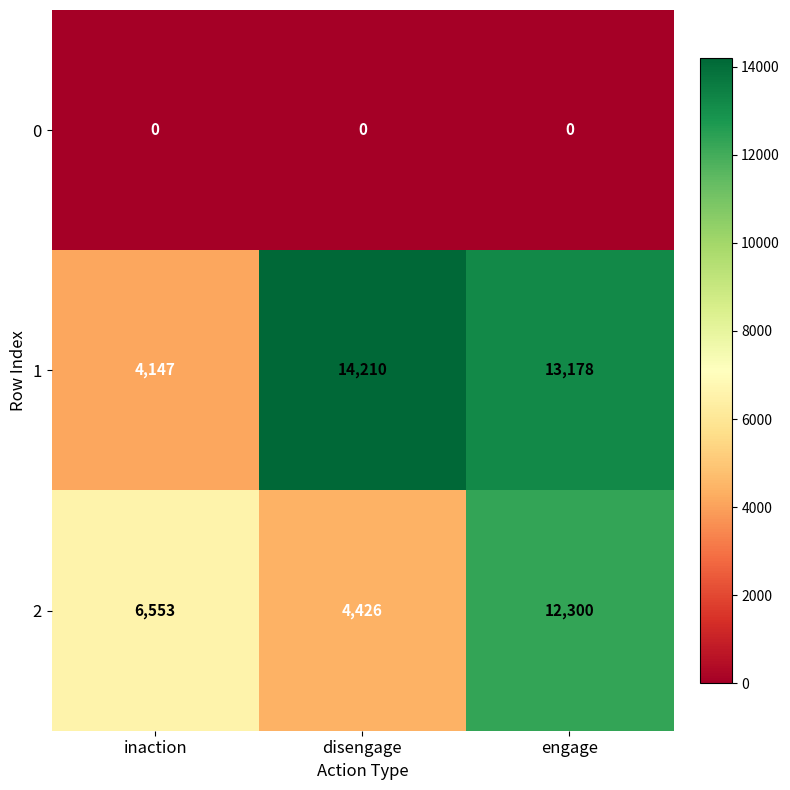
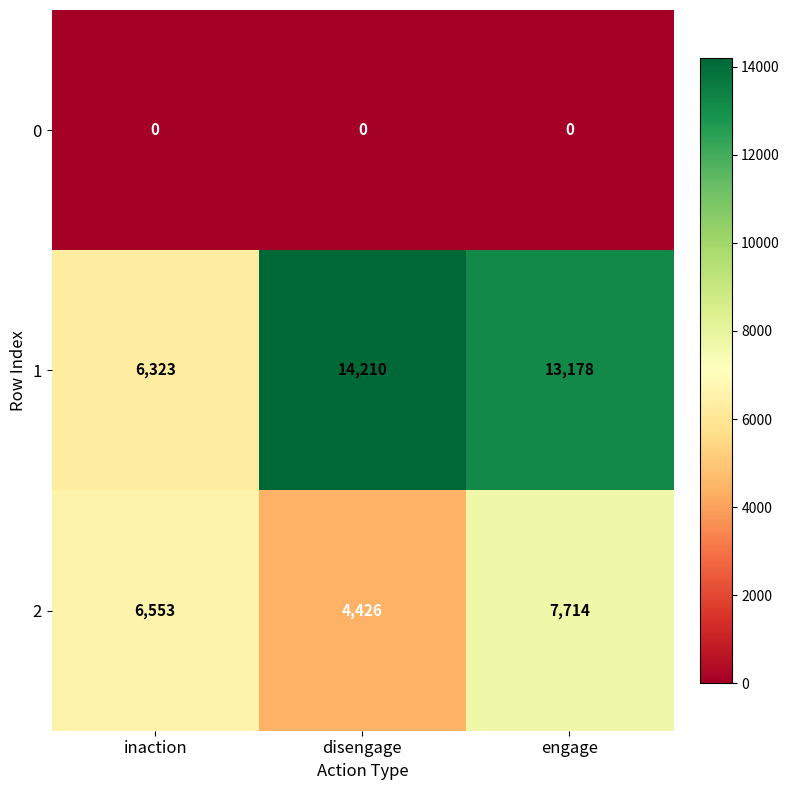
1, inaction: 4,147 -> 6,323
2, engage: 12,300 -> 7,714
